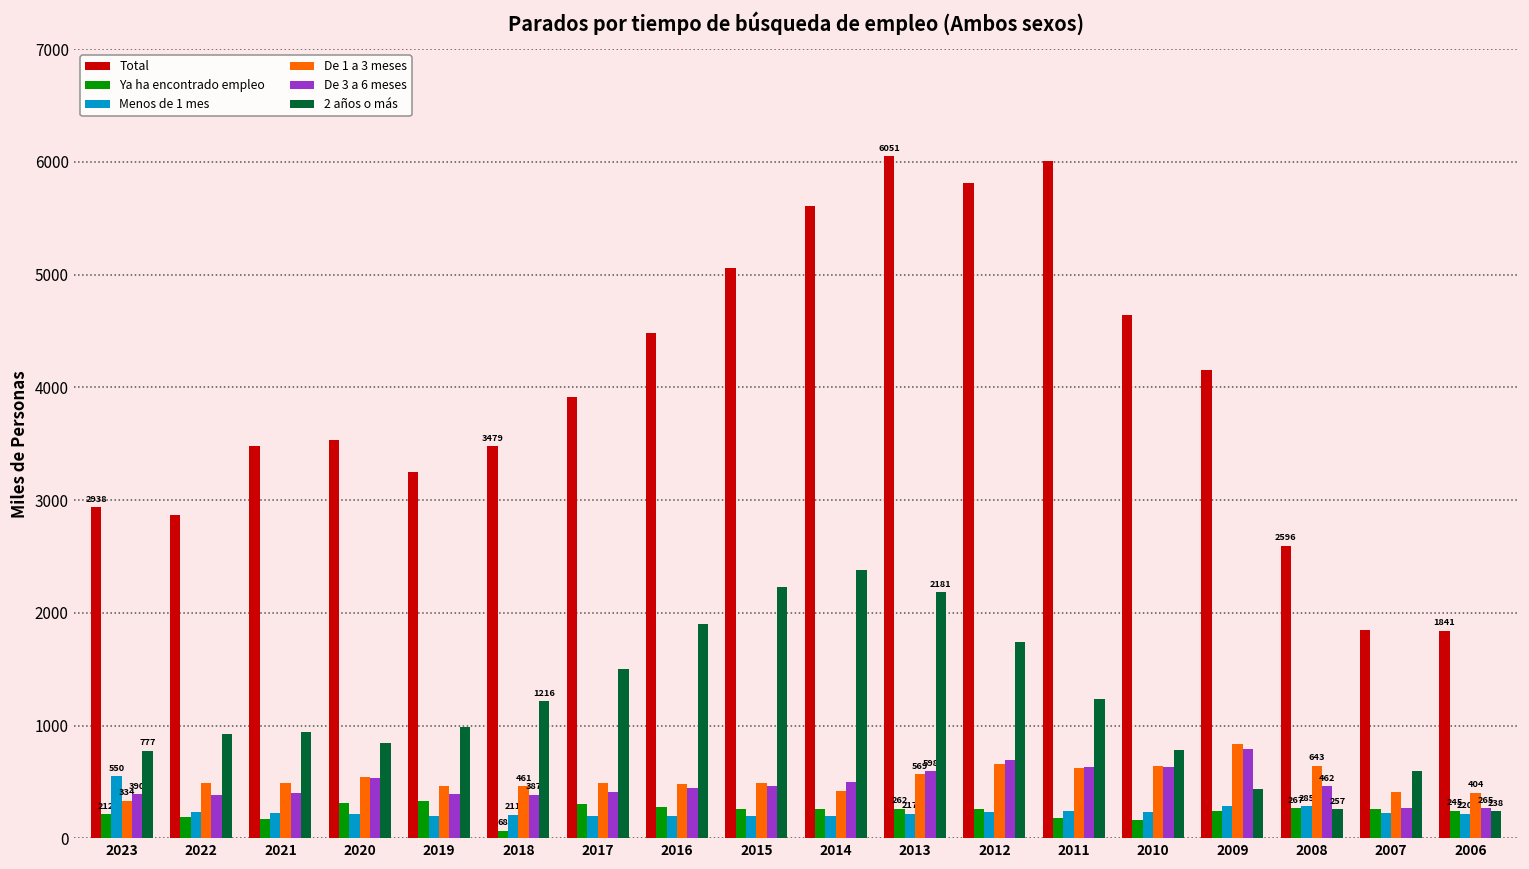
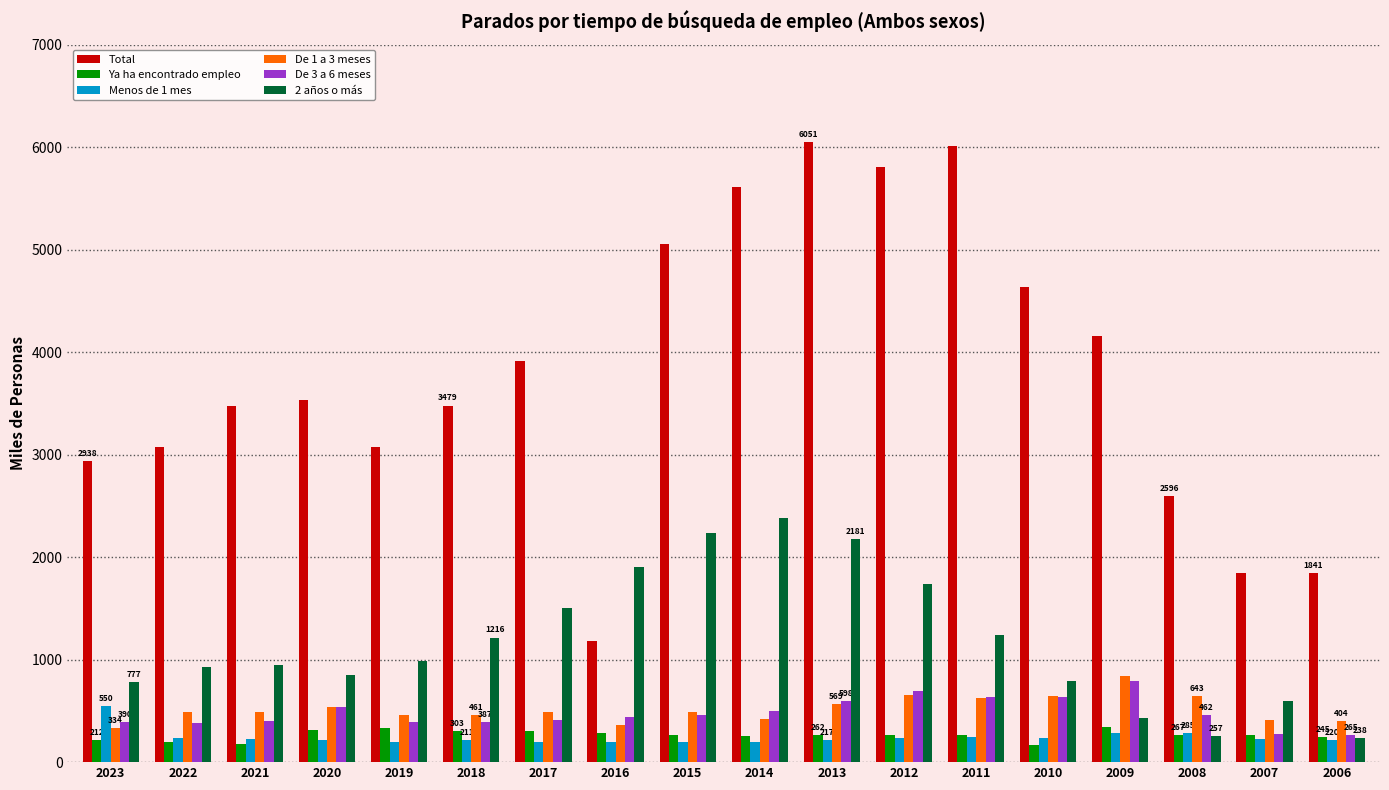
Total, 2022: 2870 -> 3080
Total, 2019: 3250 -> 3080
Ya ha encontrado empleo, 2018: 68 -> 303
Total, 2016: 4480 -> 1180
De 1 a 3 meses, 2016: 480 -> 360
Ya ha encontrado empleo, 2011: 180 -> 270
Ya ha encontrado empleo, 2009: 240 -> 350
